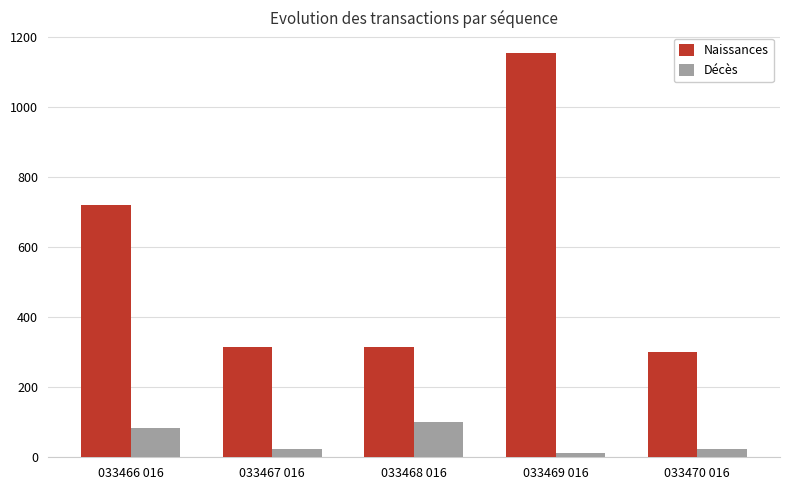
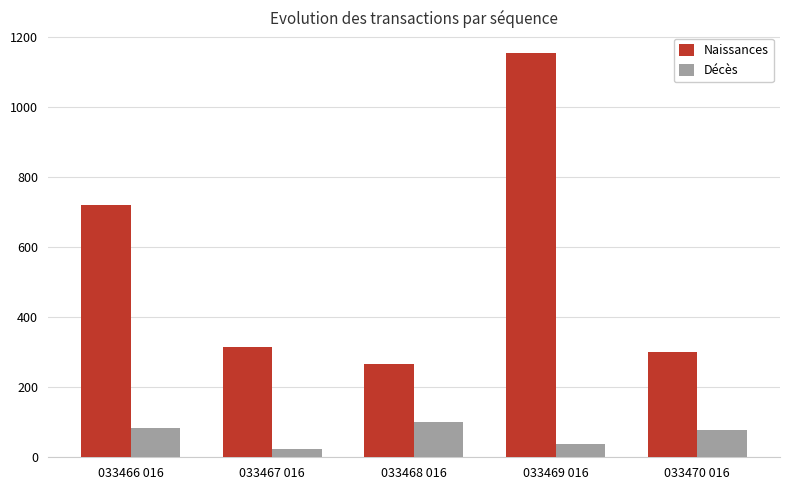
Naissances, 033468 016: 320 -> 270
Décès, 033469 016: 10 -> 40
Décès, 033470 016: 20 -> 80
